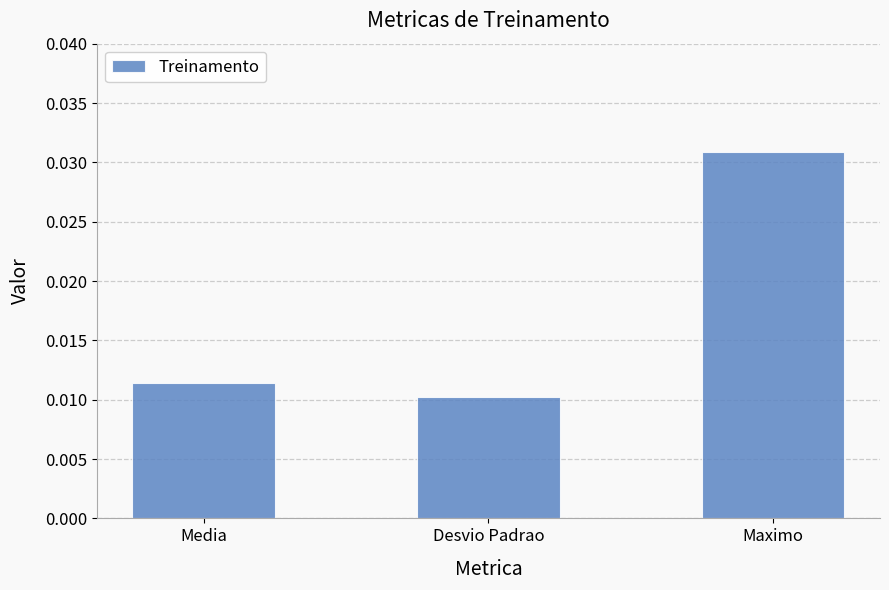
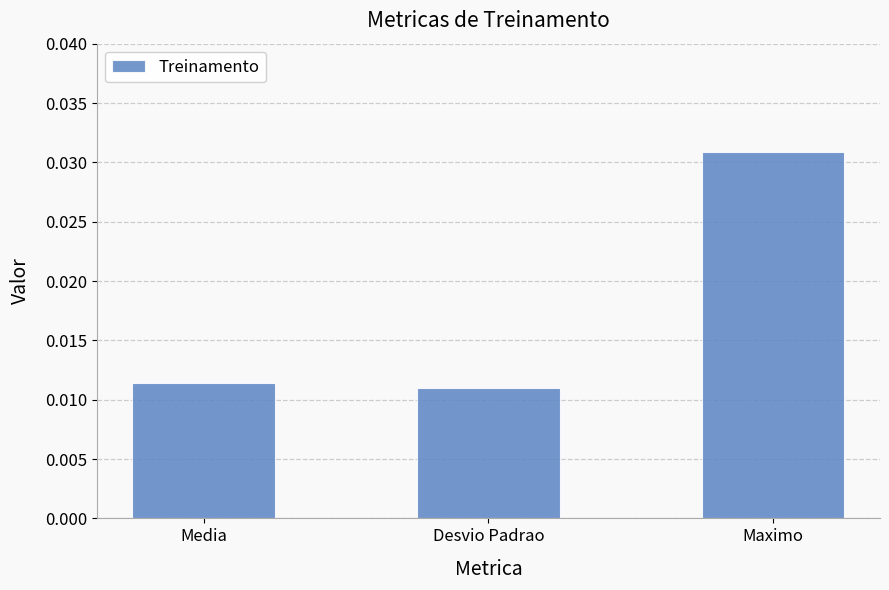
Desvio Padrao: 0.0102 -> 0.0110
